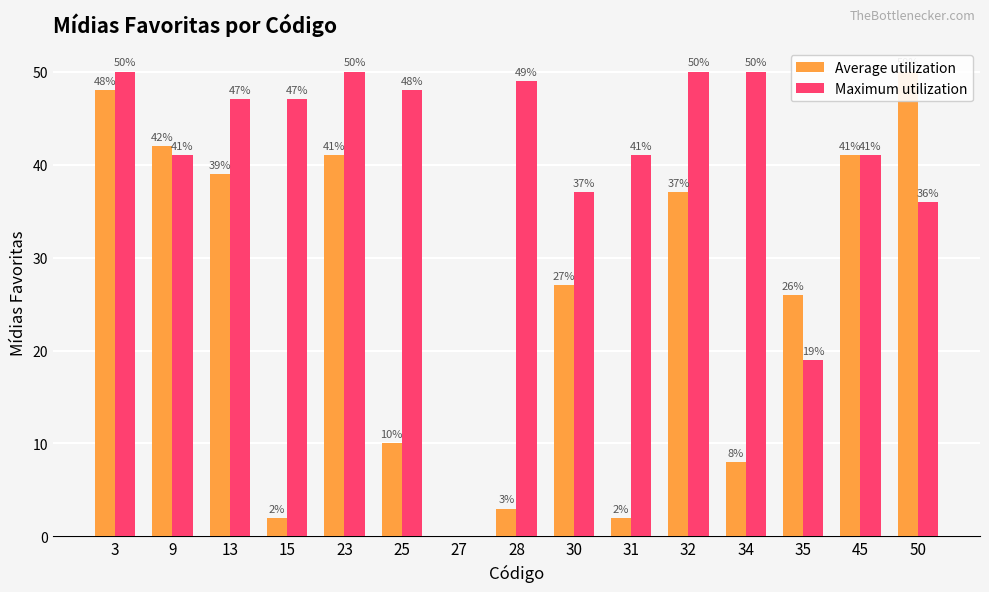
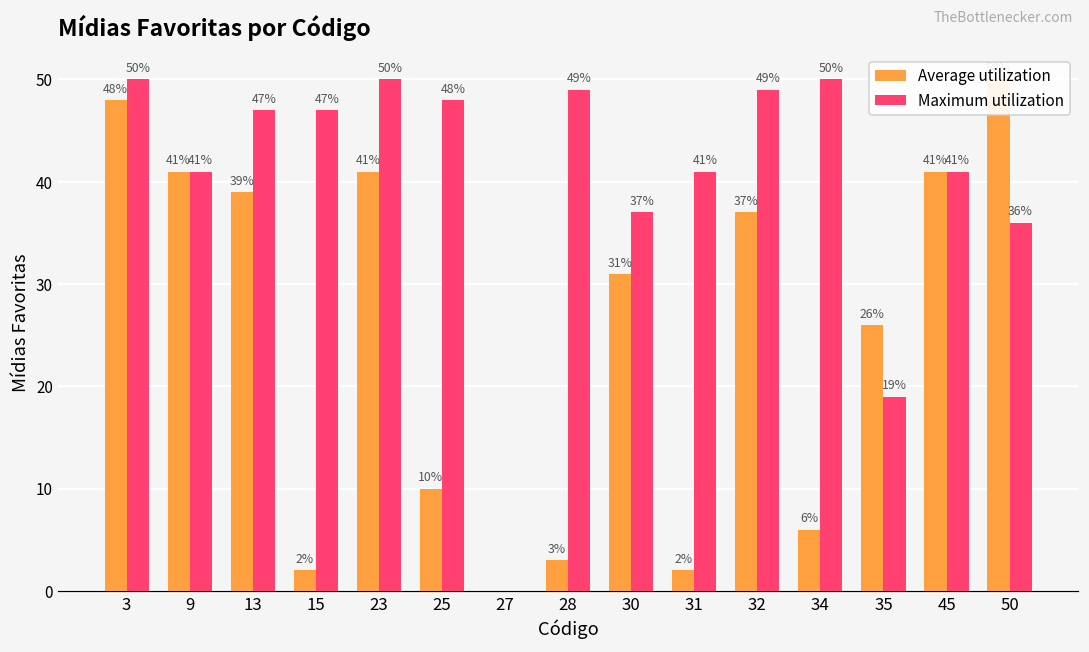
Average utilization, 9: 42% -> 41%
Average utilization, 30: 27% -> 31%
Maximum utilization, 32: 50% -> 49%
Average utilization, 34: 8% -> 6%
